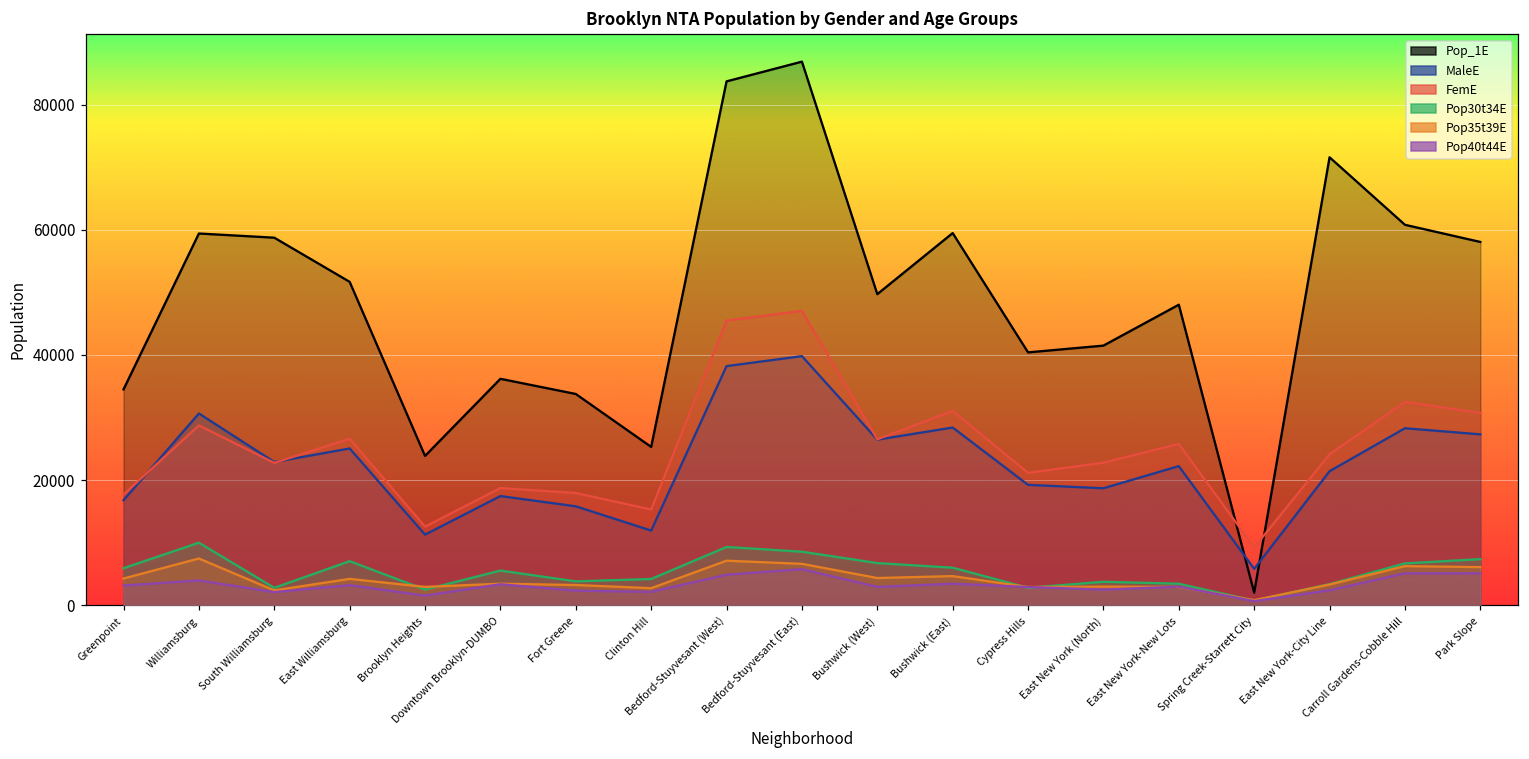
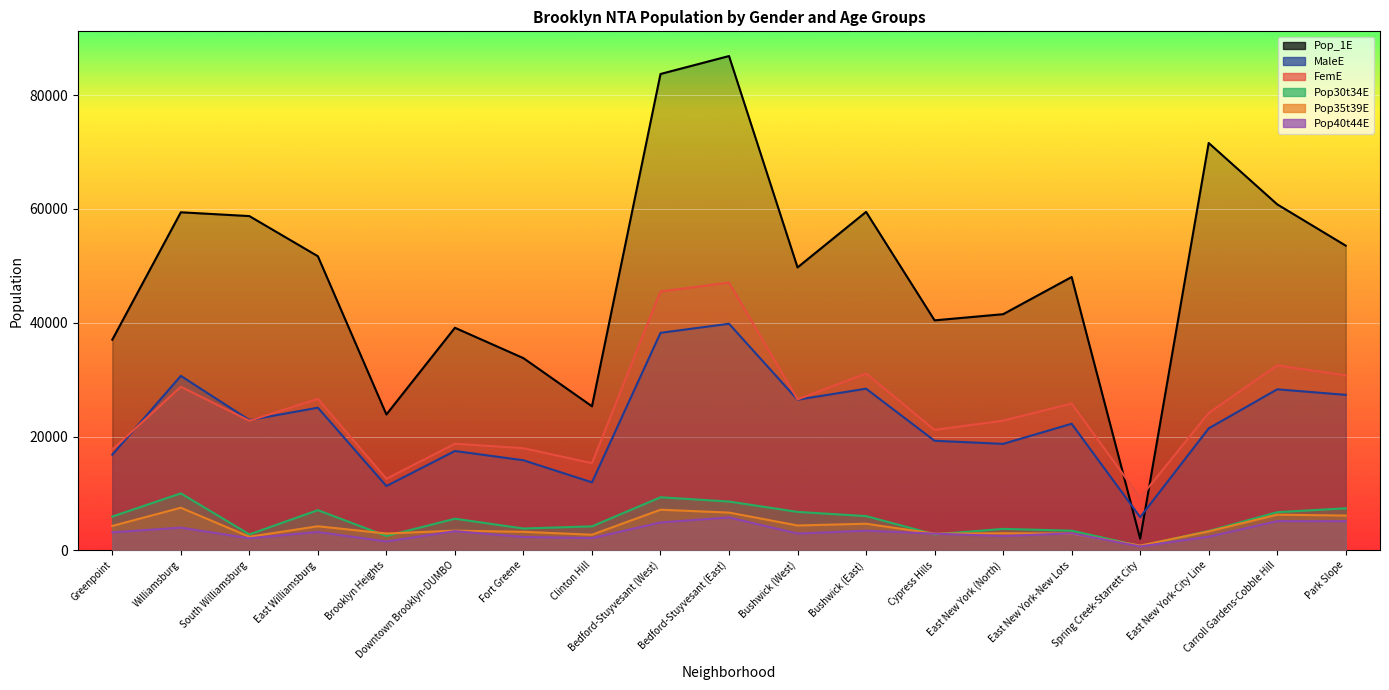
Pop_1E, Greenpoint: 35000 -> 37000
Pop_1E, Downtown Brooklyn-DUMBO: 36000 -> 39000
Pop_1E, Park Slope: 58000 -> 54000
